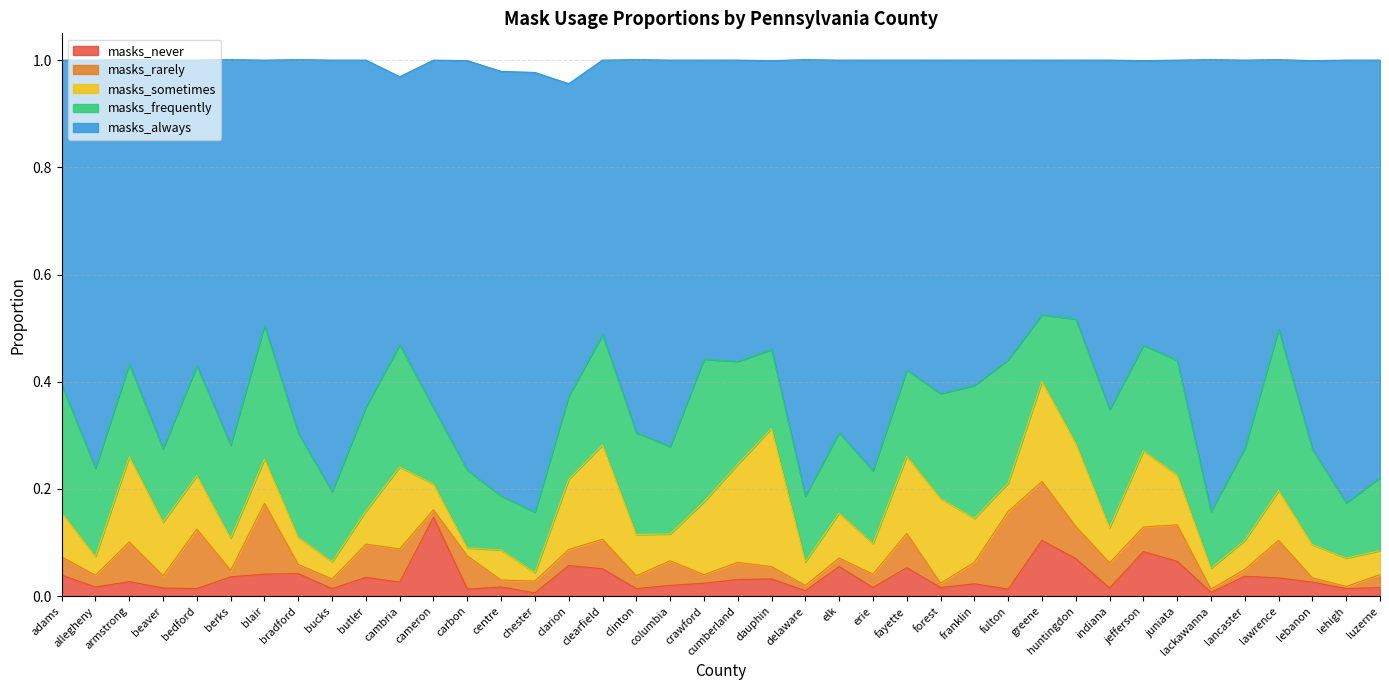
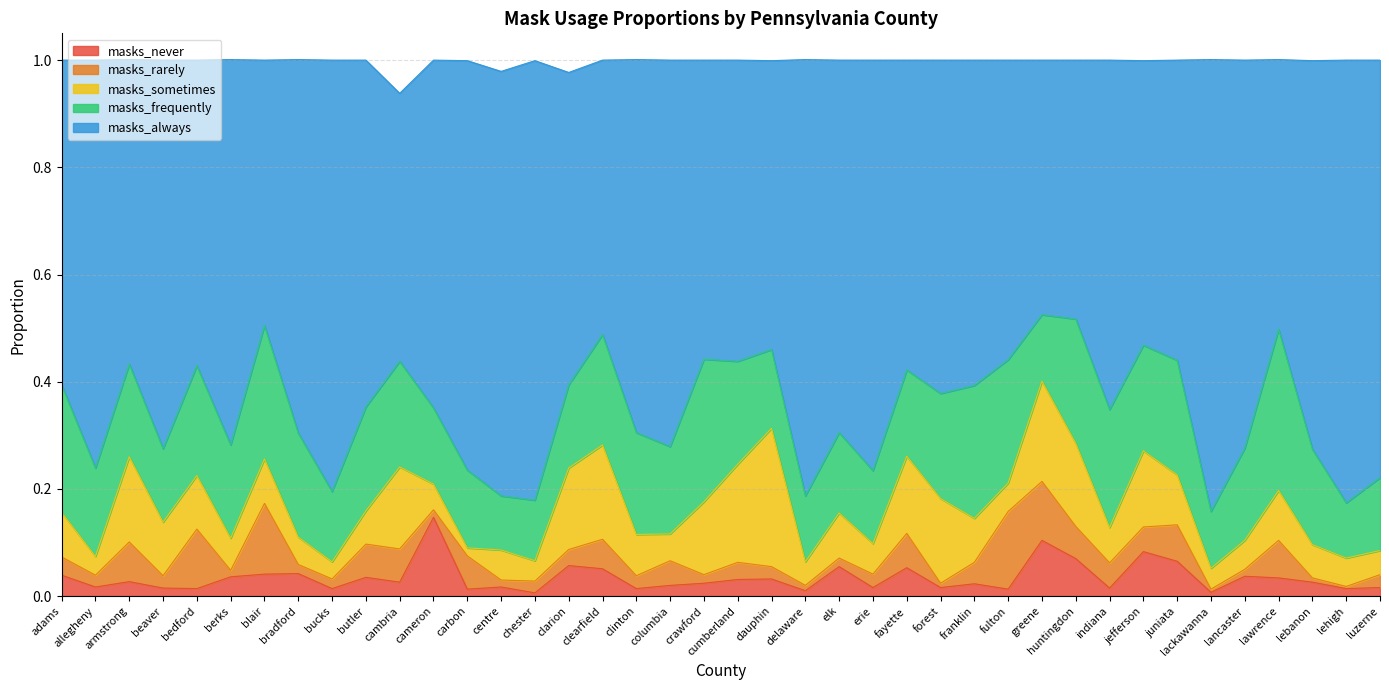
masks_frequently, cambria: 0.23 -> 0.20
masks_sometimes, chester: 0.02 -> 0.04
masks_sometimes, clarion: 0.13 -> 0.15
